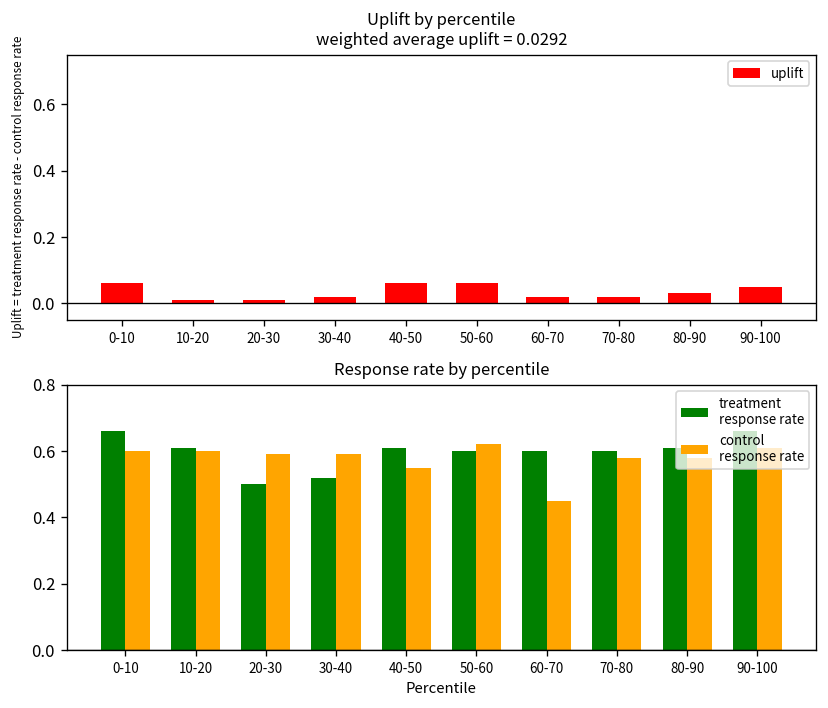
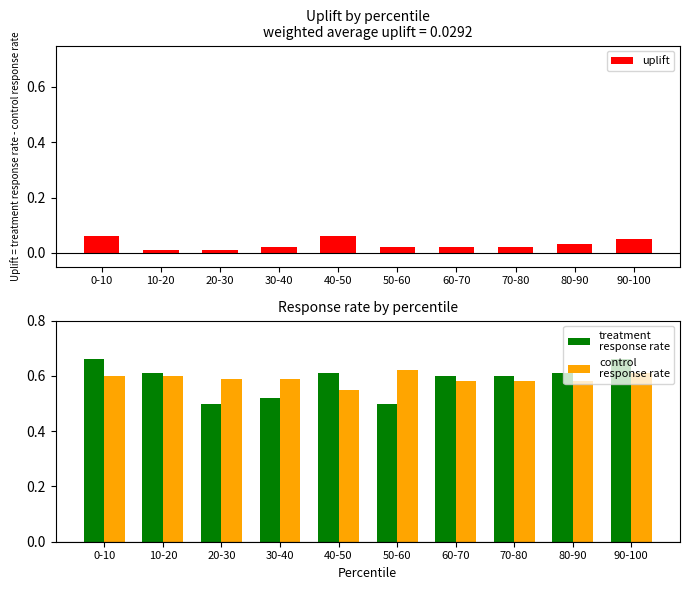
Uplift by percentile weighted average uplift = 0.0292, 50-60: 0.06 -> 0.02
Response rate by percentile, treatment response rate, 50-60: 0.6 -> 0.5
Response rate by percentile, control response rate, 60-70: 0.45 -> 0.58
